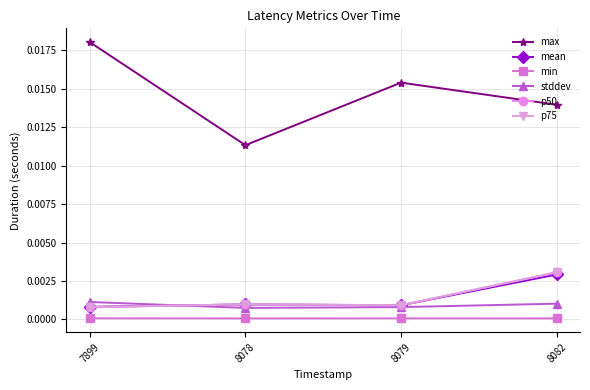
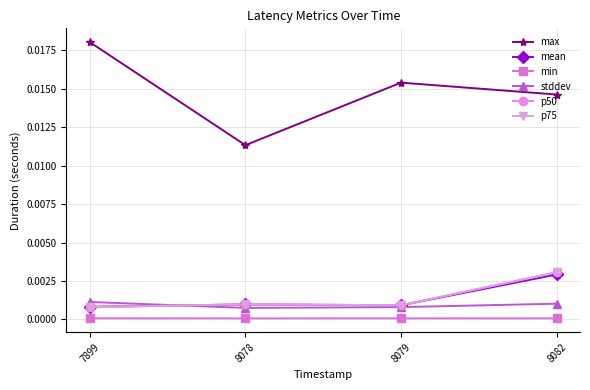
max, 8082: 0.0140 -> 0.0146
